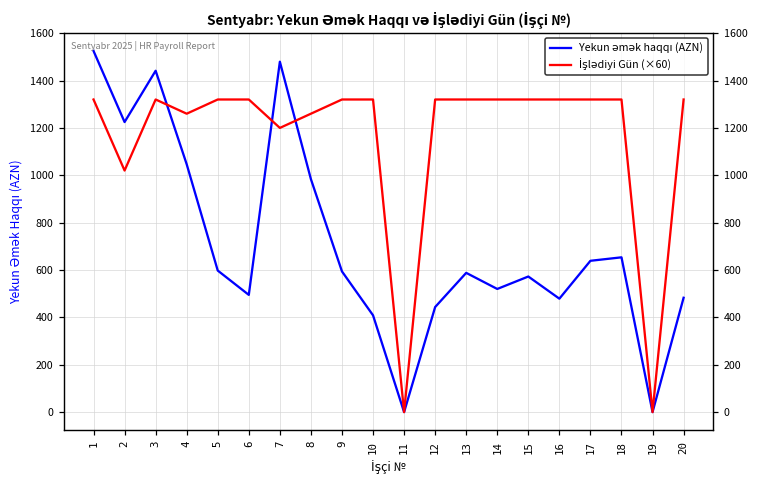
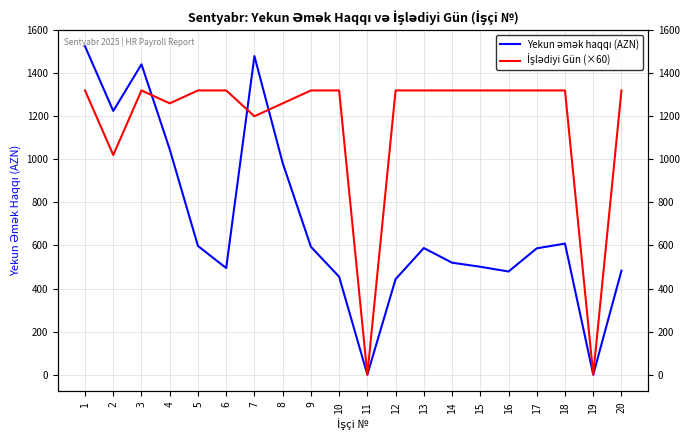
Yekun əmək haqqı (AZN), 10: 410 -> 450
Yekun əmək haqqı (AZN), 15: 570 -> 500
Yekun əmək haqqı (AZN), 17: 640 -> 590
Yekun əmək haqqı (AZN), 18: 650 -> 610
